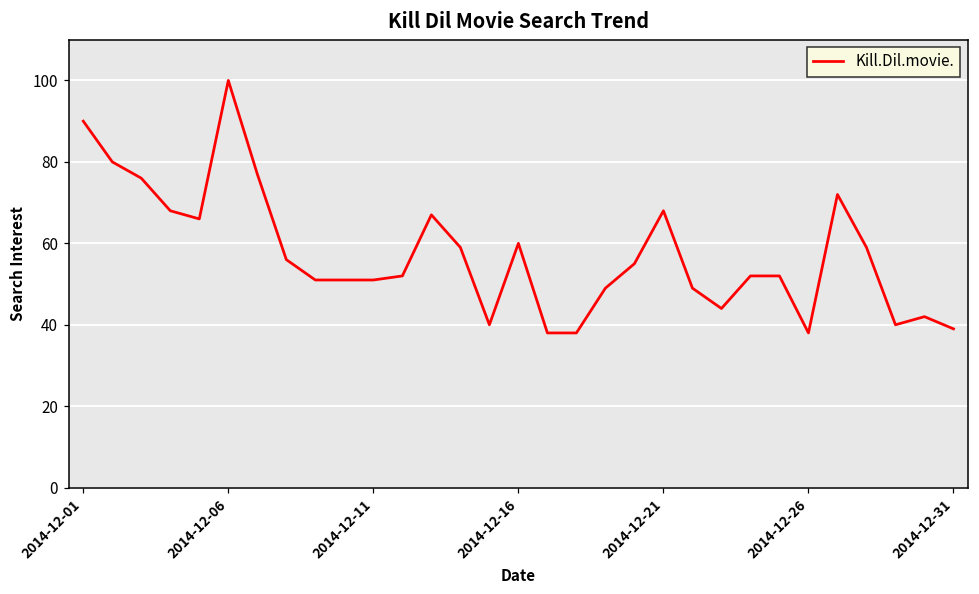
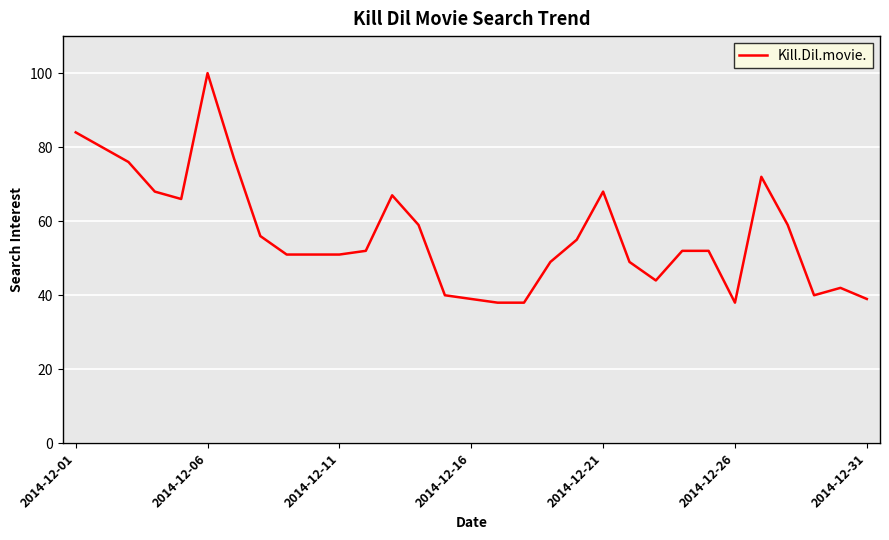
2014-12-01: 90 -> 84
2014-12-16: 60 -> 39
